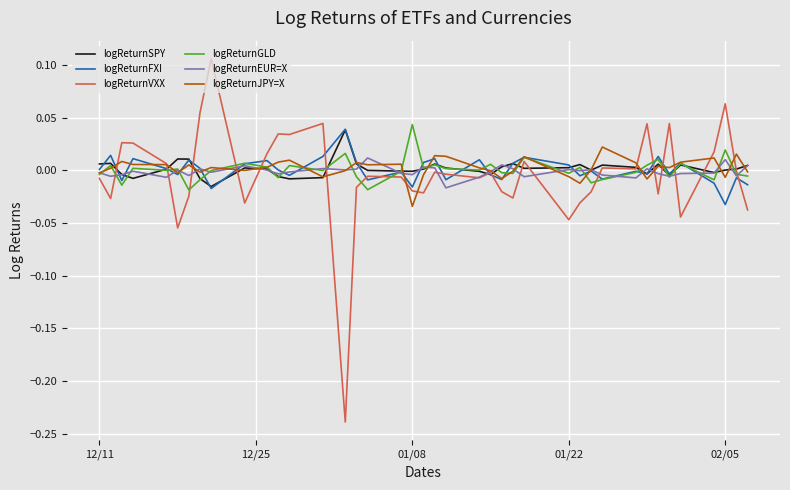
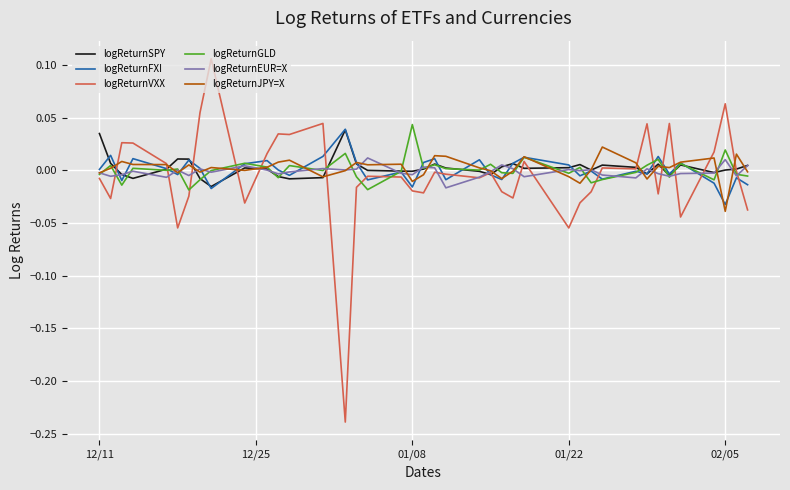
logReturnSPY, 12/11: 0.006 -> 0.035
logReturnJPY=X, 01/08: -0.034 -> -0.011
logReturnVXX, 01/22: -0.047 -> -0.055
logReturnJPY=X, 02/05: -0.007 -> -0.039
